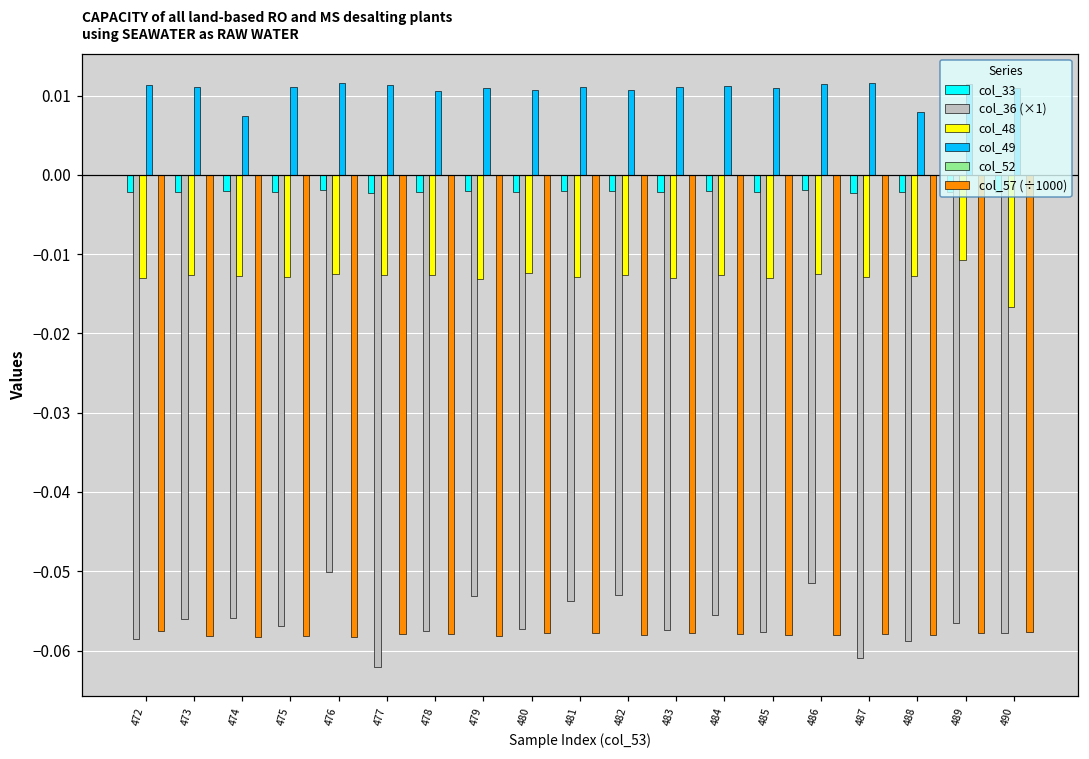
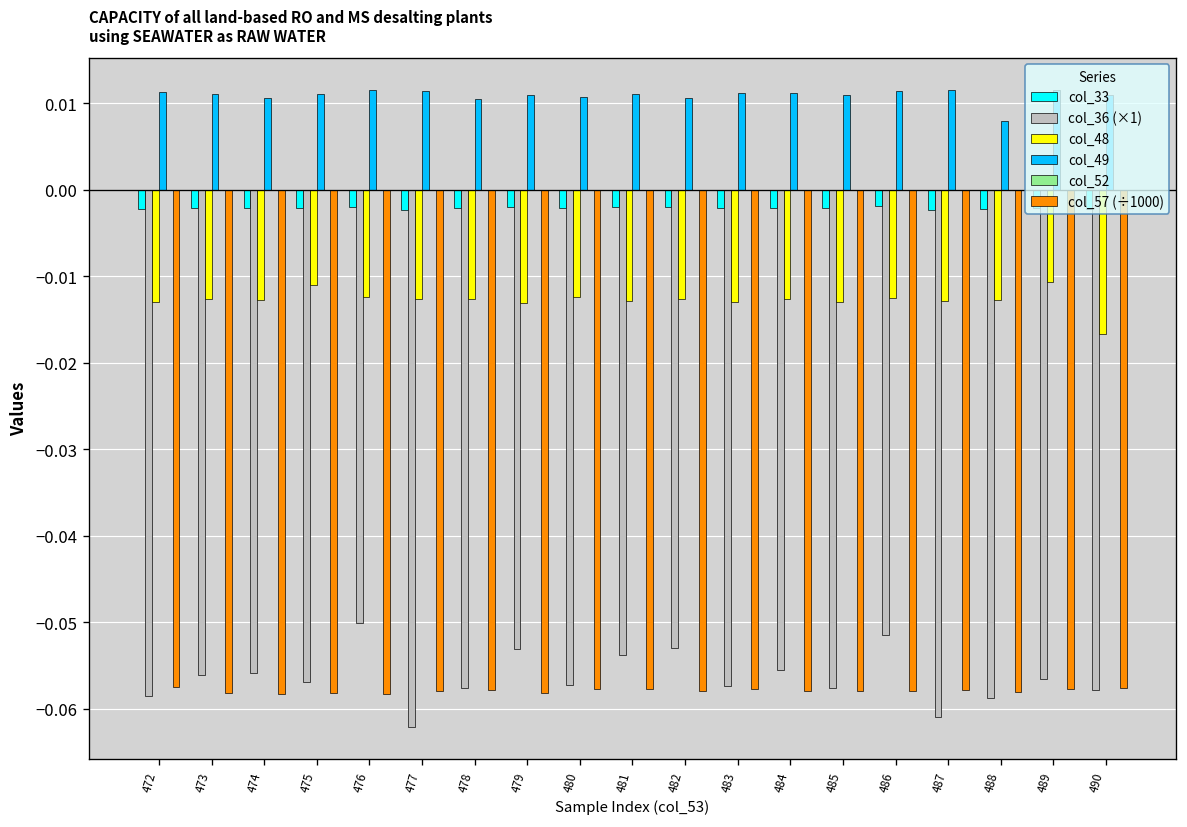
col_49, 474: 0.007 -> 0.011
col_48, 475: -0.013 -> -0.011
